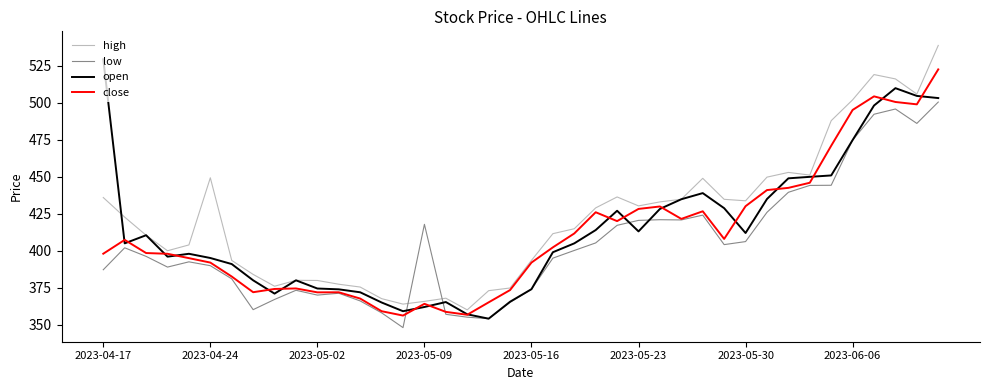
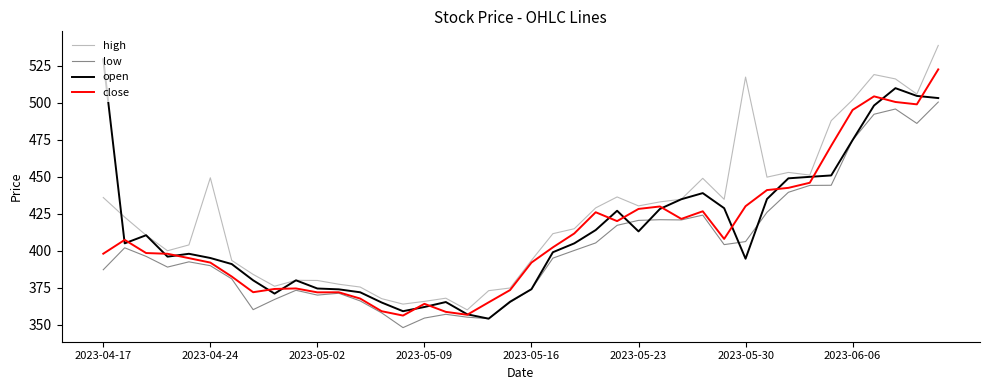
low, 2023-05-09: 418 -> 354
high, 2023-05-30: 434 -> 518
open, 2023-05-30: 412 -> 395
